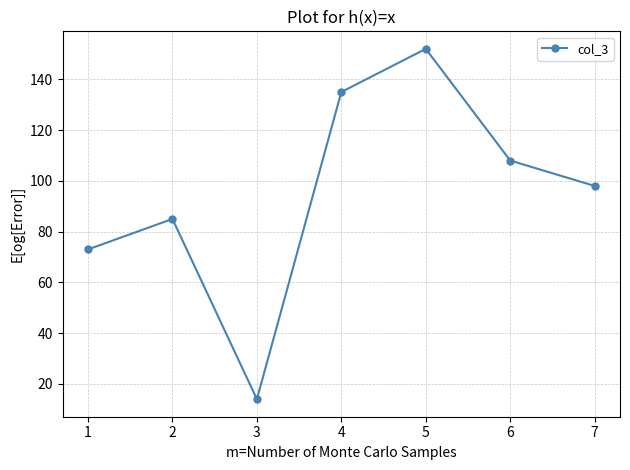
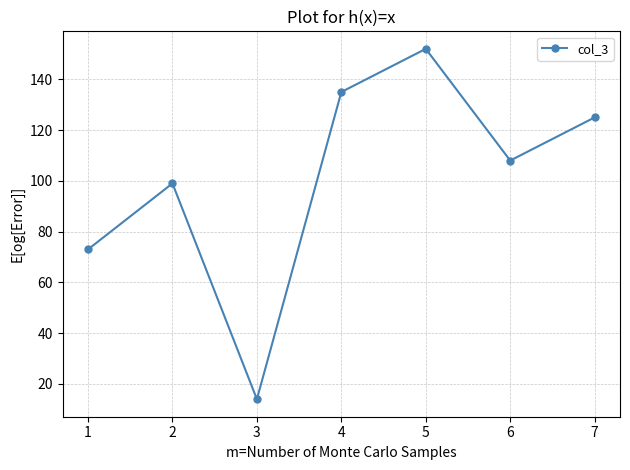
2: 85 -> 99
7: 98 -> 125
